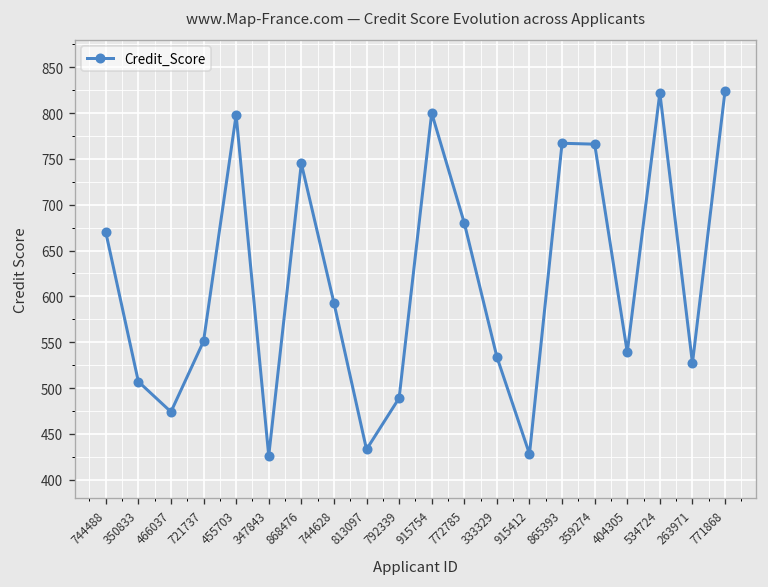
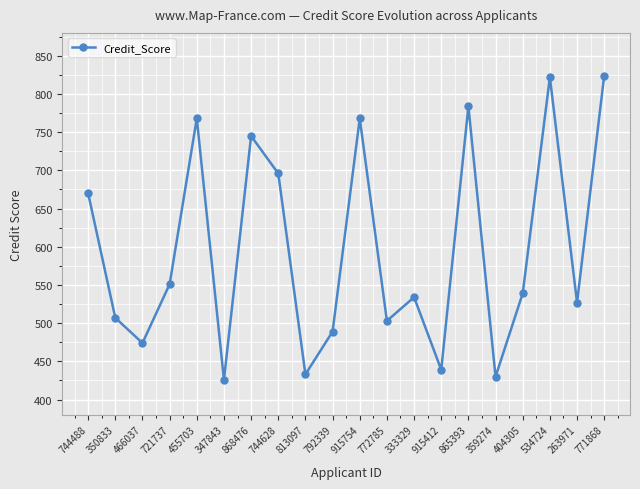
455703: 800 -> 770
744628: 590 -> 700
915754: 800 -> 770
772785: 680 -> 500
915412: 430 -> 440
865393: 770 -> 780
359274: 770 -> 430
